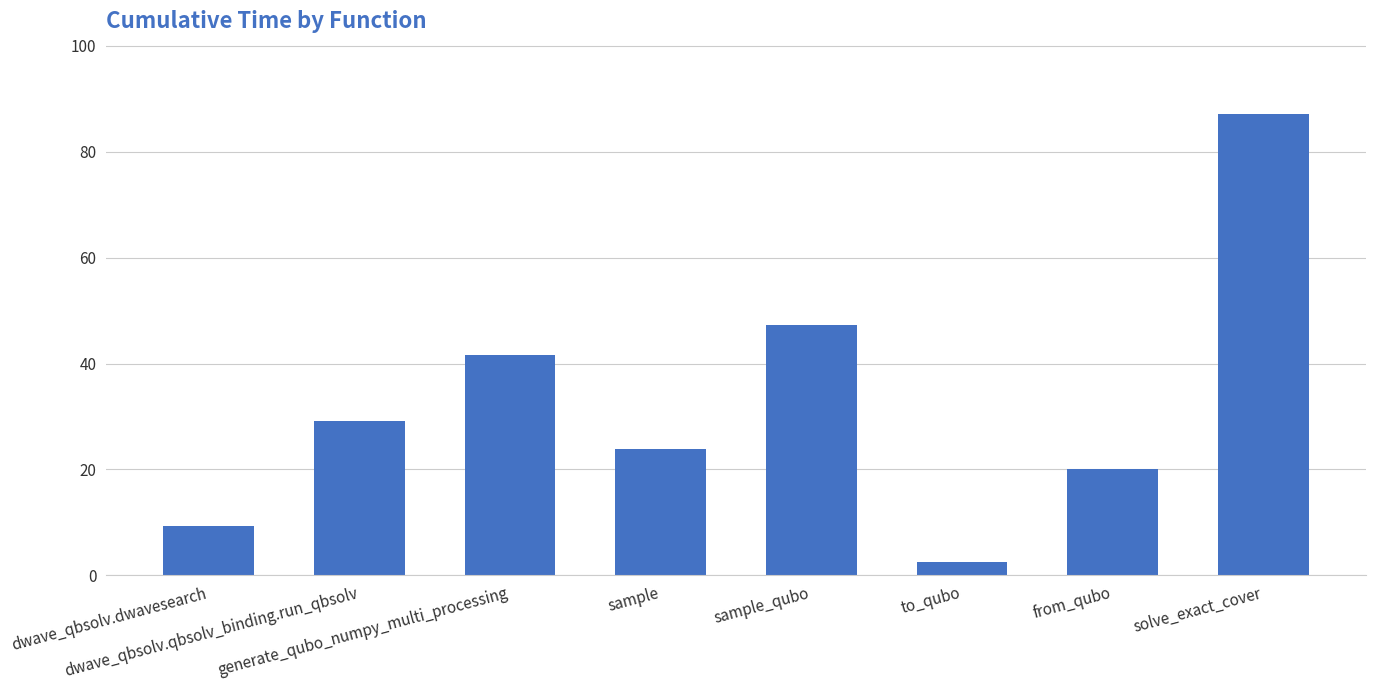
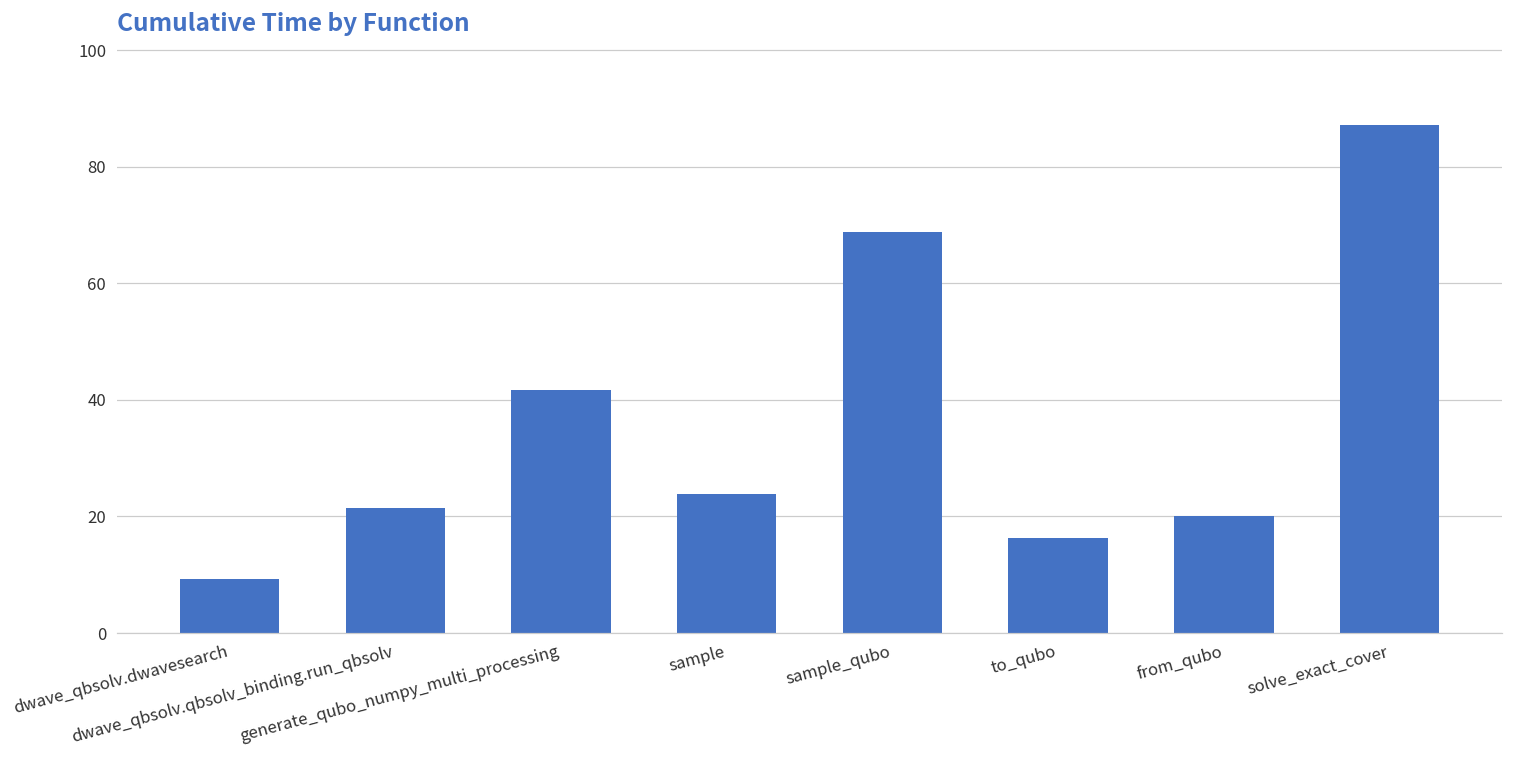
dwave_qbsolv.qbsolv_binding.run_qbsolv: 29 -> 21
sample_qubo: 47 -> 69
to_qubo: 2 -> 16
